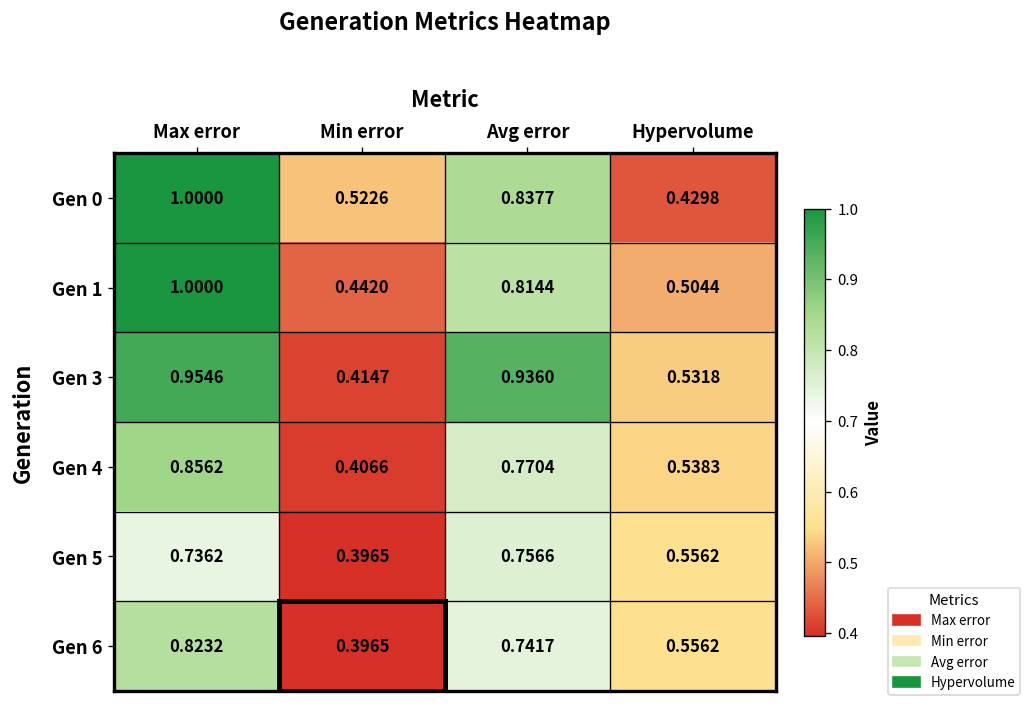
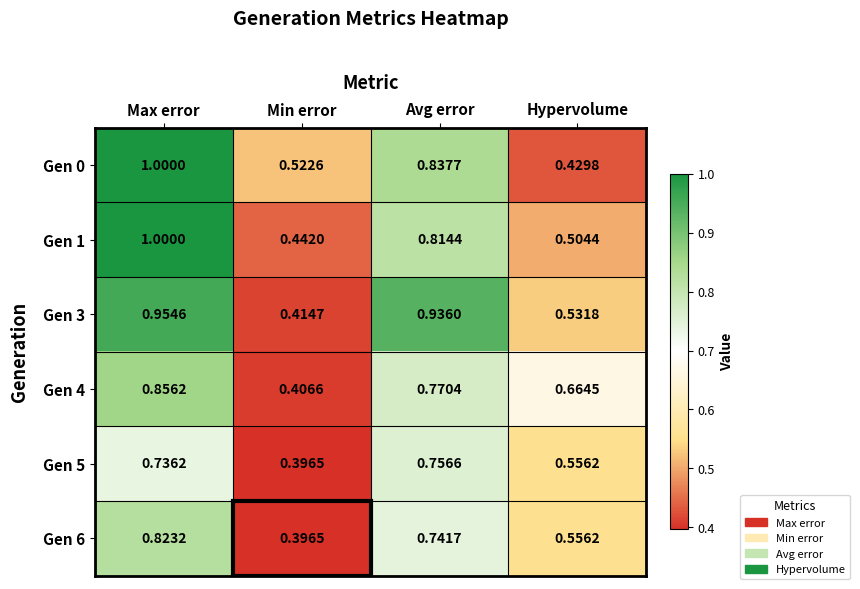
Gen 4, Hypervolume: 0.5383 -> 0.6645
